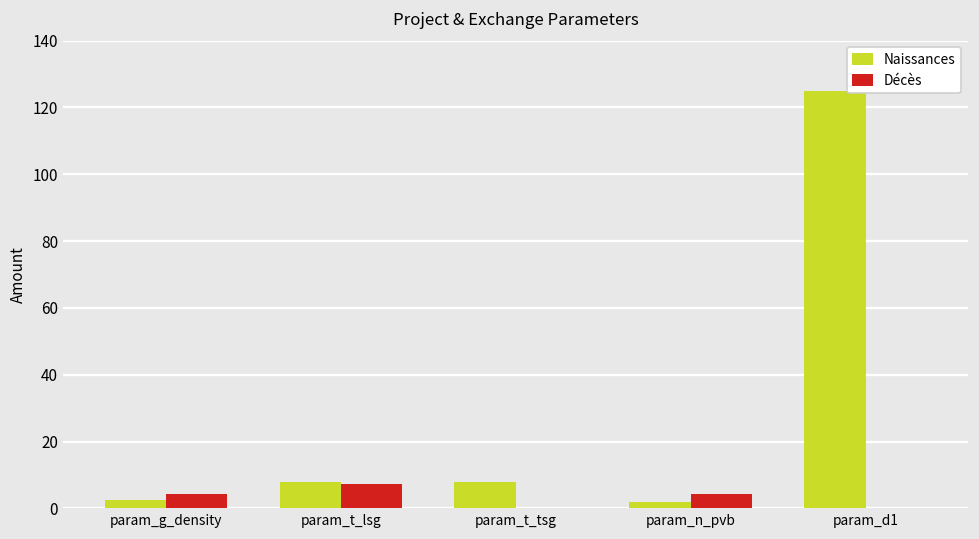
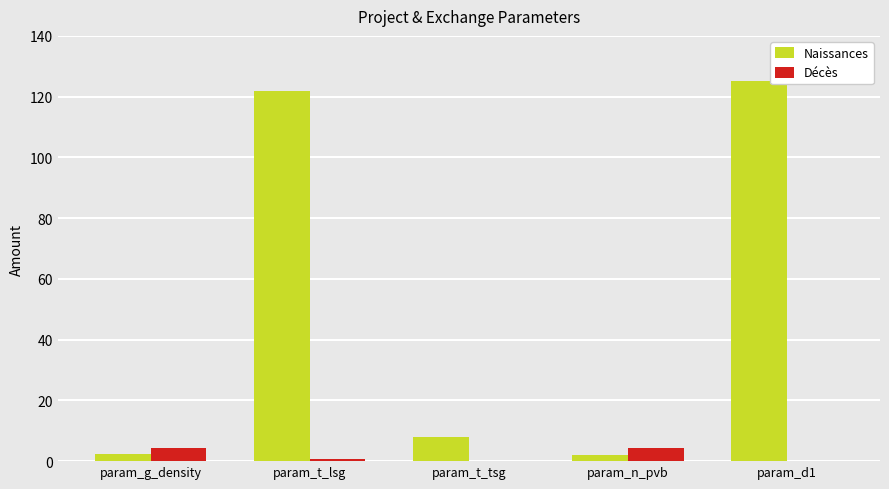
Naissances, param_t_lsg: 8 -> 122
Décès, param_t_lsg: 7 -> 1
